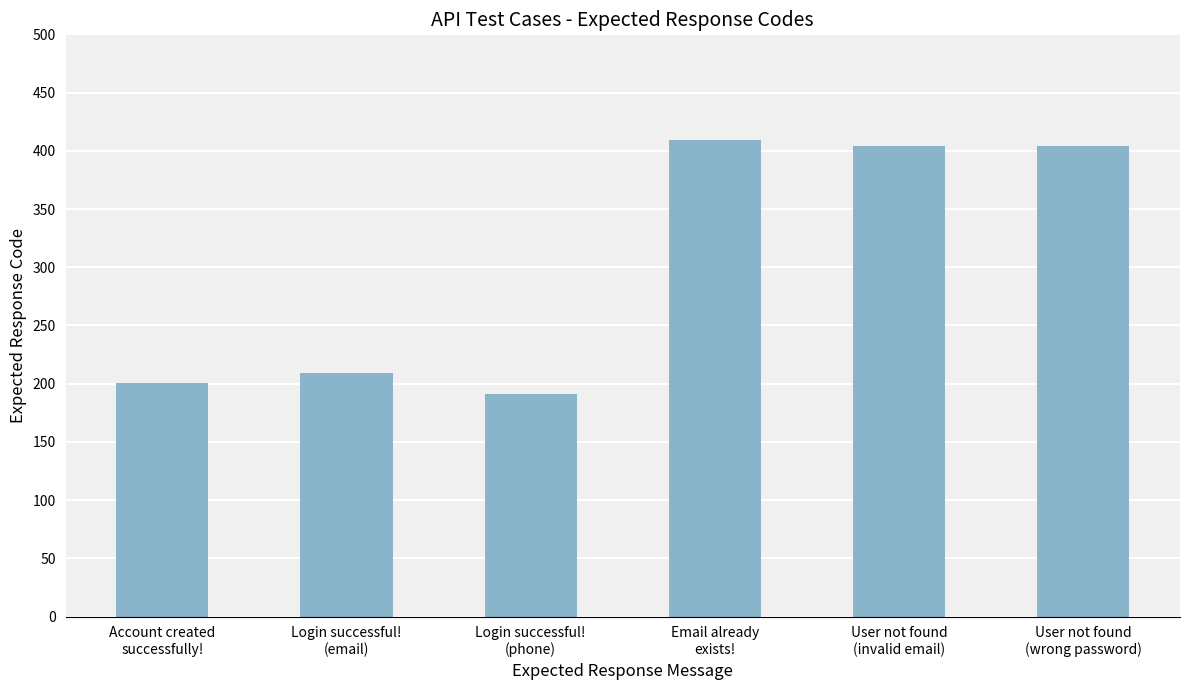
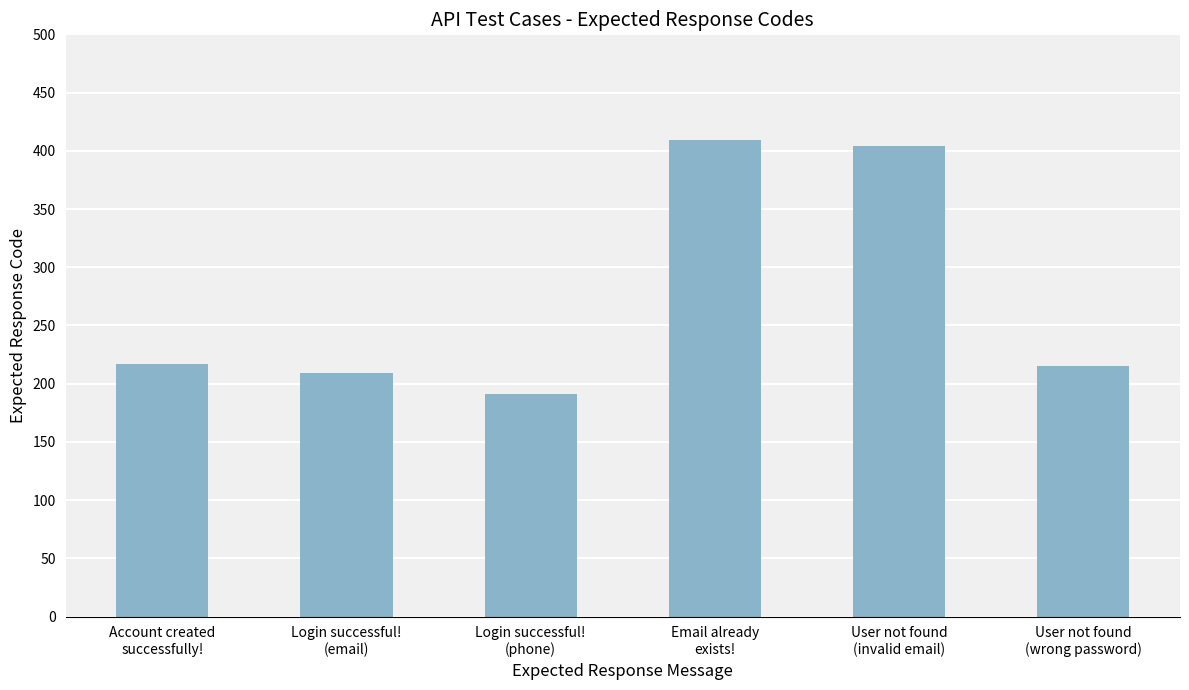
Account created successfully!: 201 -> 217
User not found (wrong password): 404 -> 215
